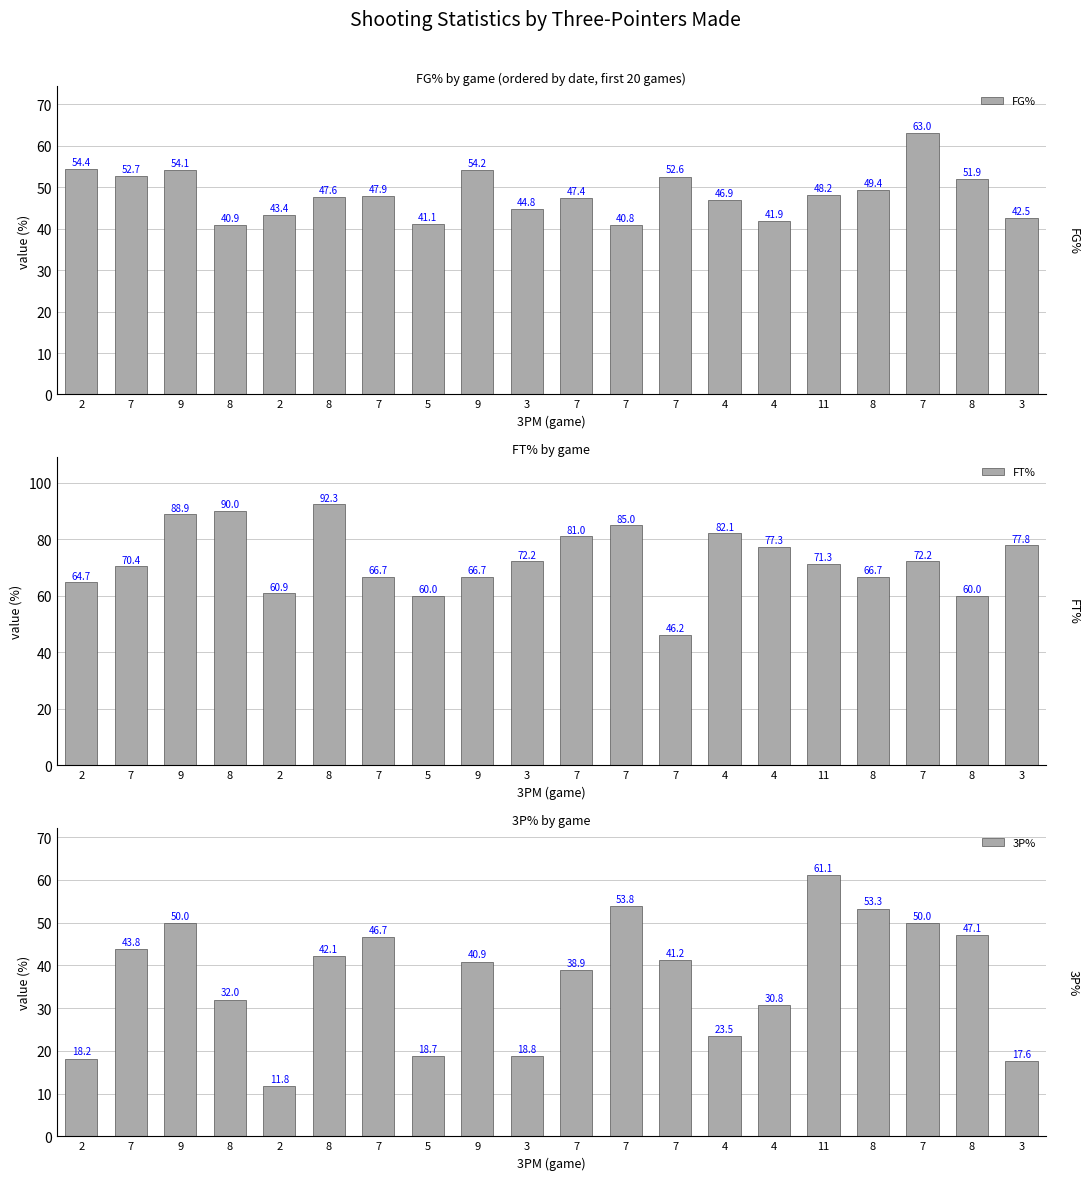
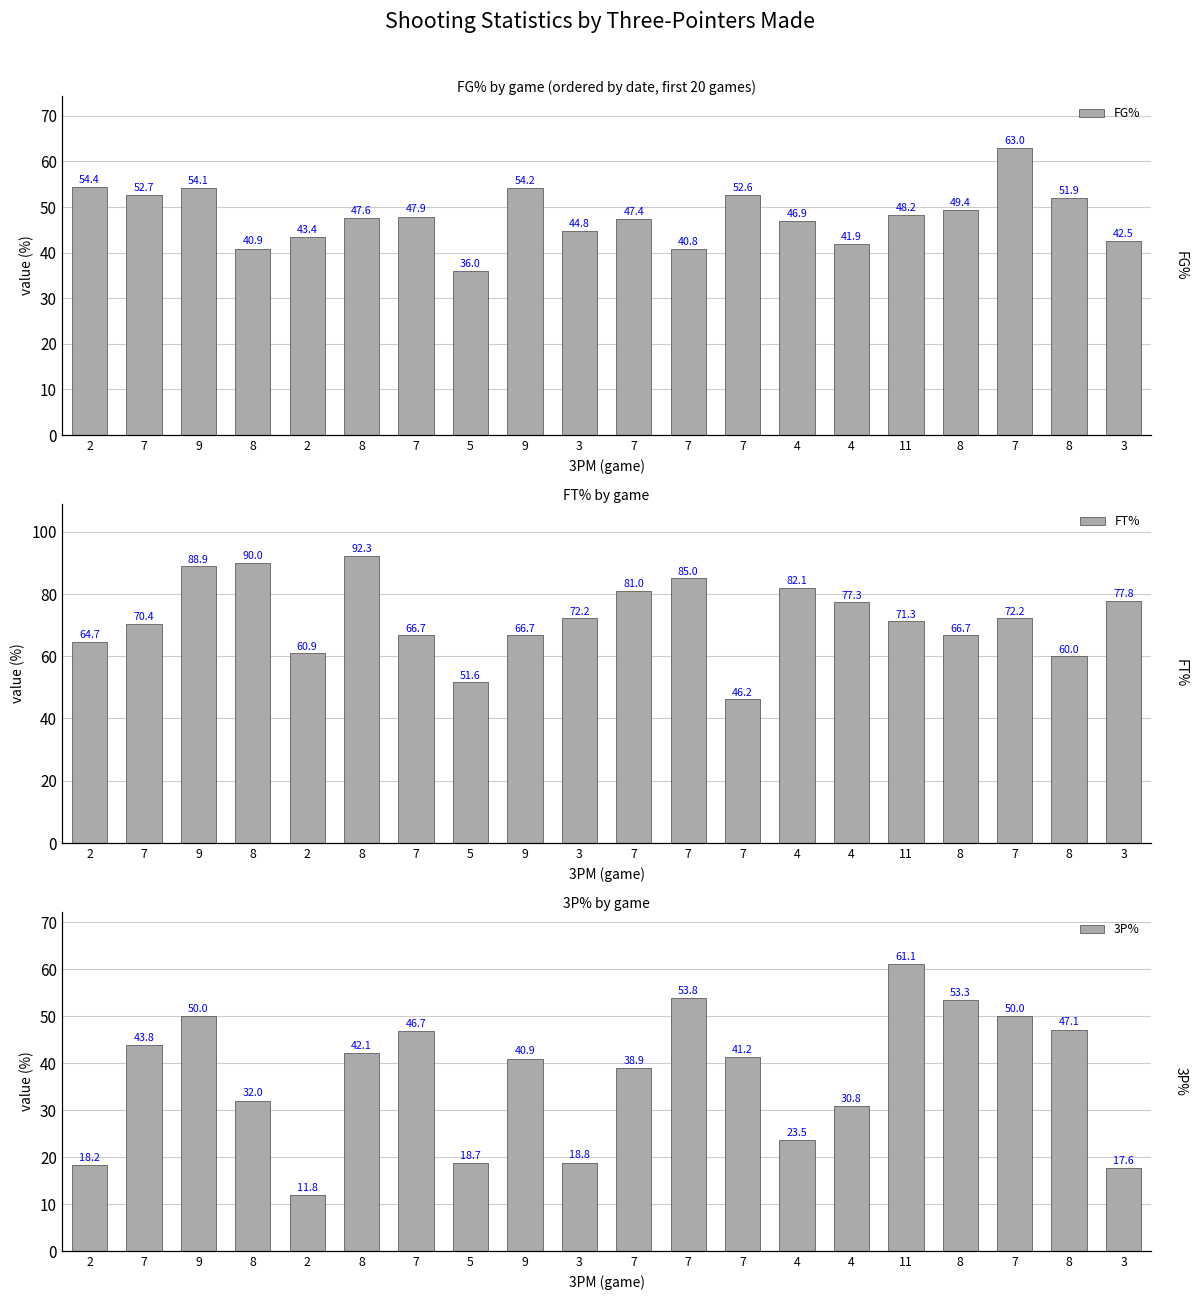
FG% by game (ordered by date, first 20 games), 5: 41.1 -> 36.0
FT% by game, 5: 60.0 -> 51.6
